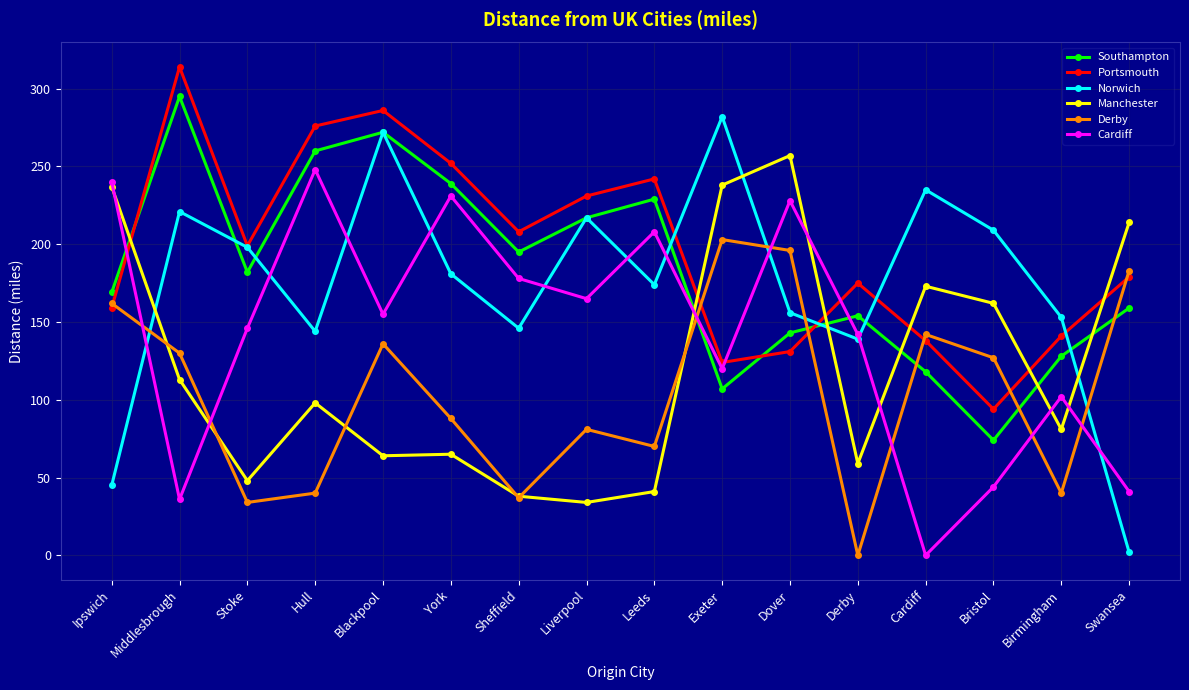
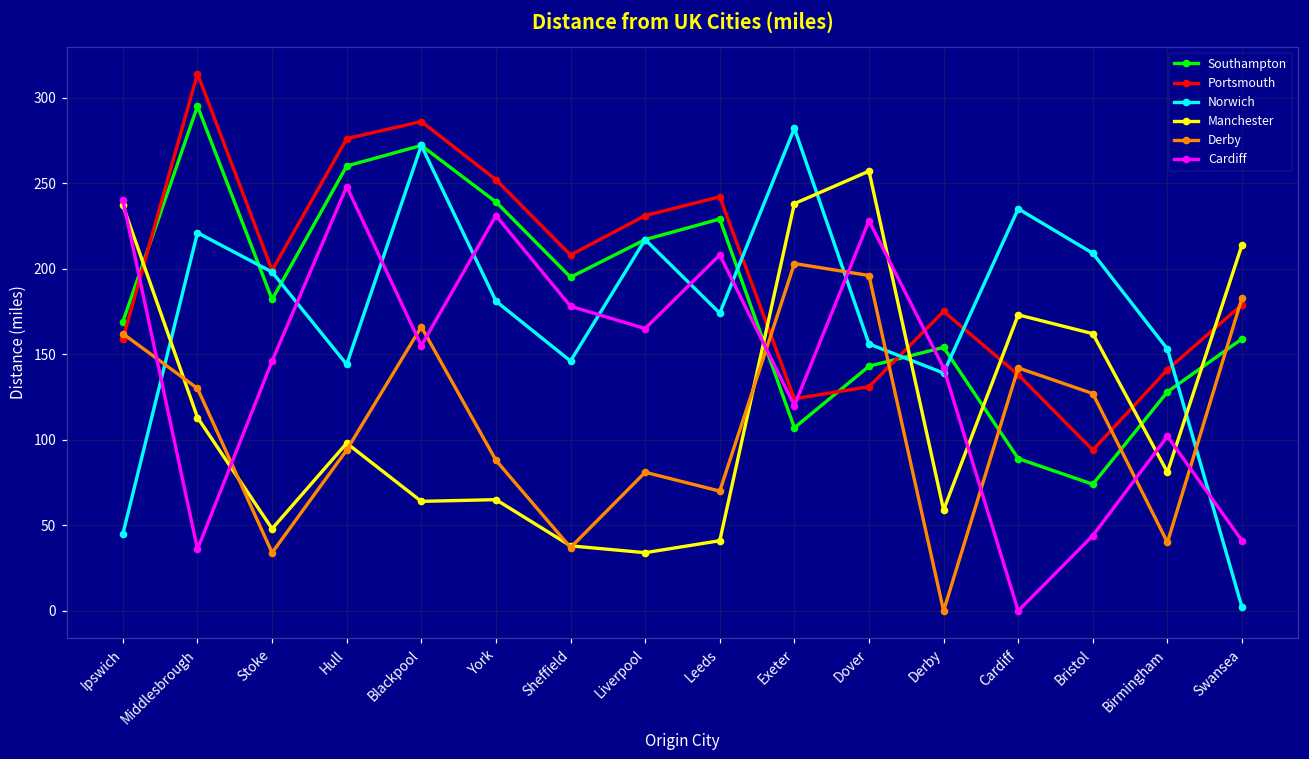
Derby, Hull: 40 -> 94
Derby, Blackpool: 136 -> 166
Southampton, Cardiff: 118 -> 89
